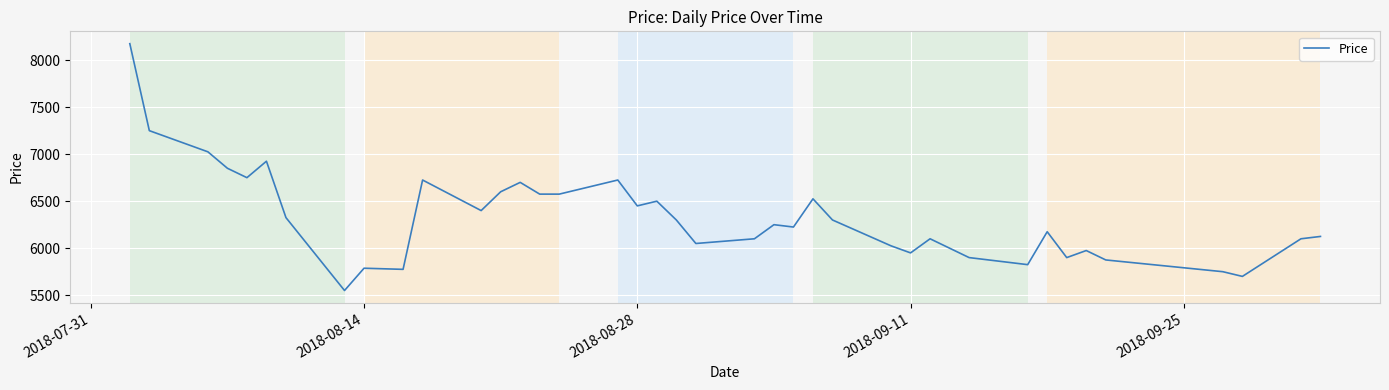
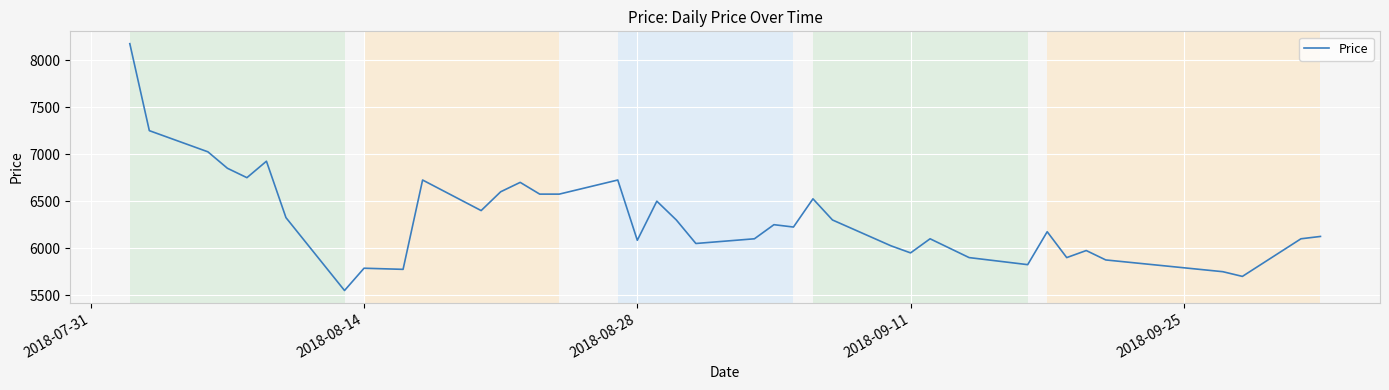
2018-08-28: 6500 -> 6100
